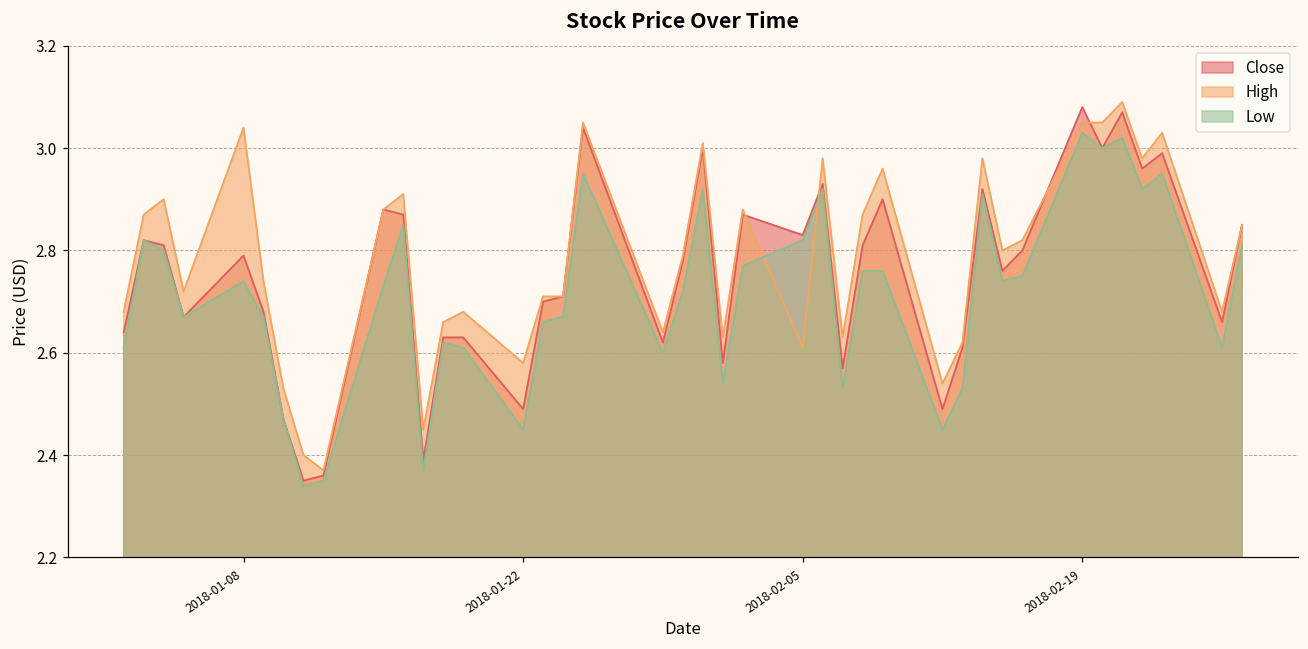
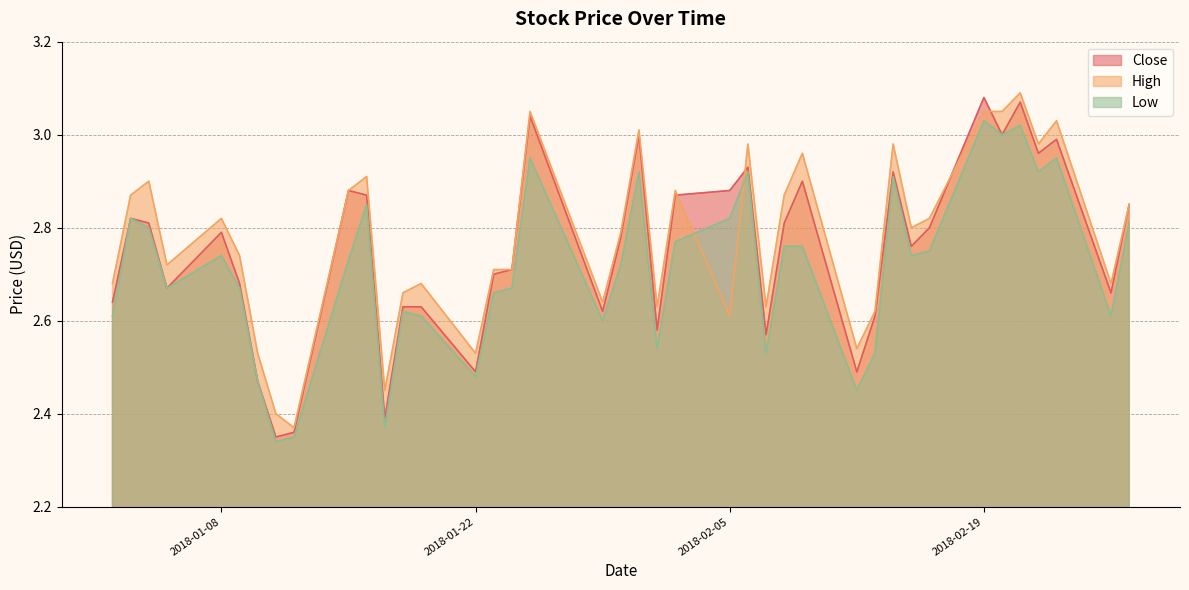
High, 2018-01-08: 3.04 -> 2.82
High, 2018-01-22: 2.58 -> 2.53
Low, 2018-01-22: 2.45 -> 2.48
Close, 2018-02-05: 2.83 -> 2.88
